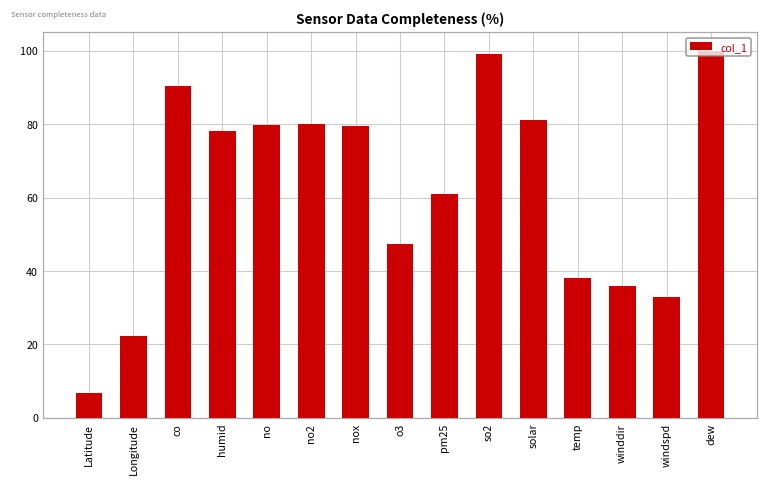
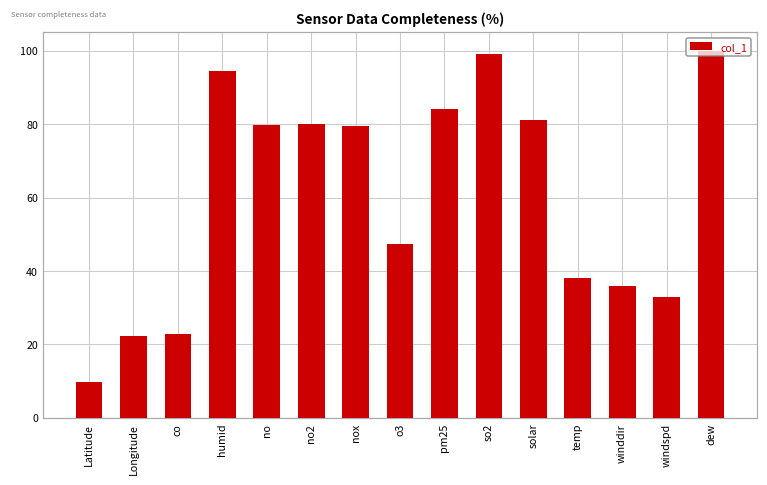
Latitude: 7 -> 10
co: 90 -> 23
humid: 78 -> 94
pm25: 61 -> 84
